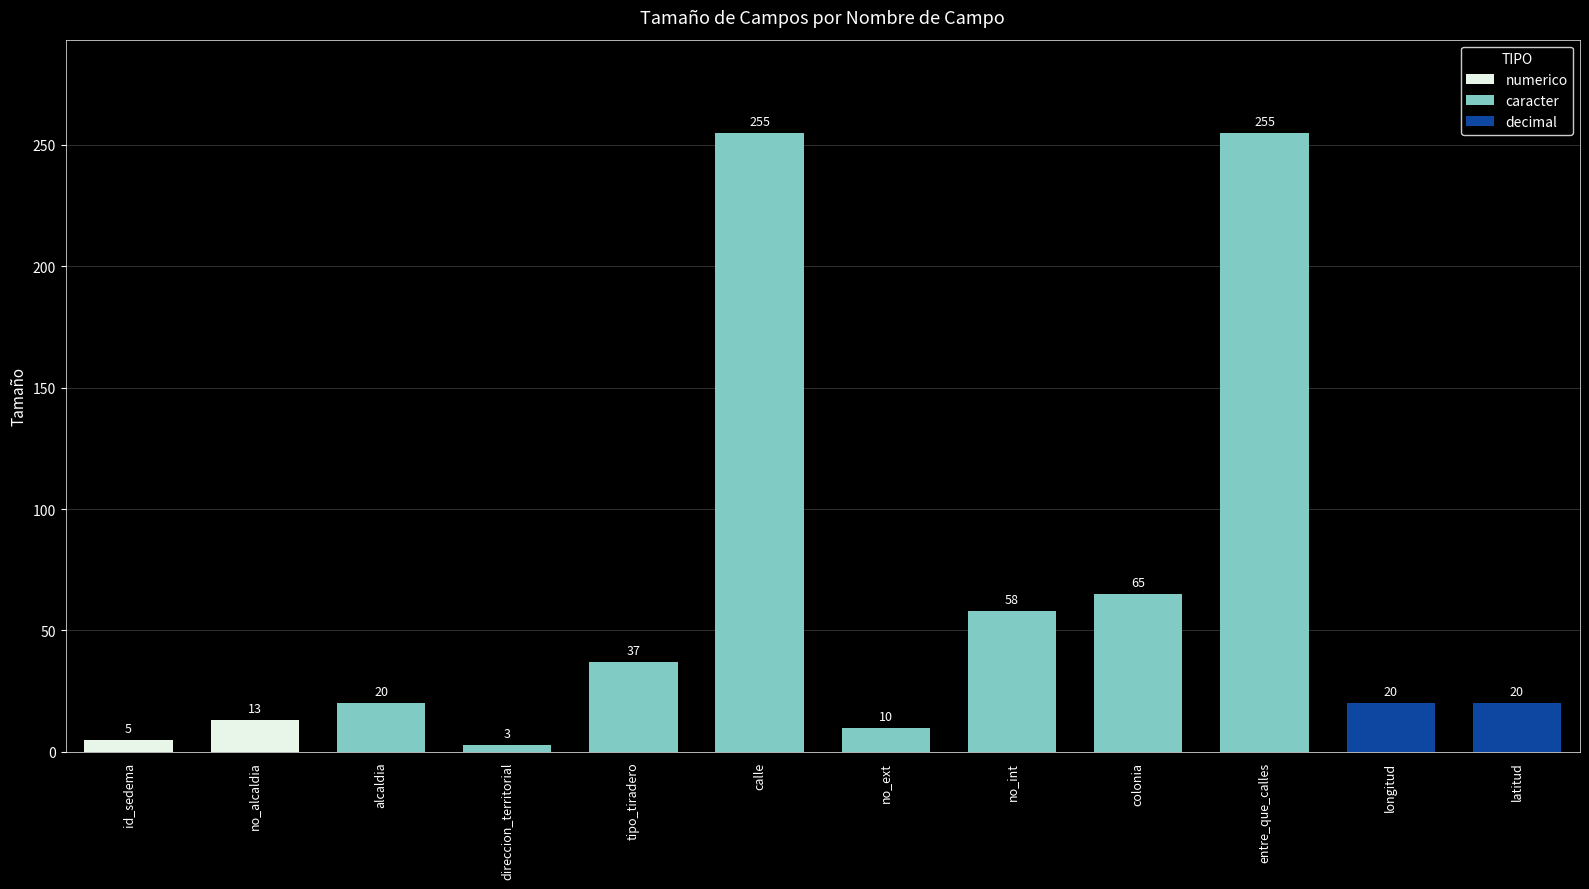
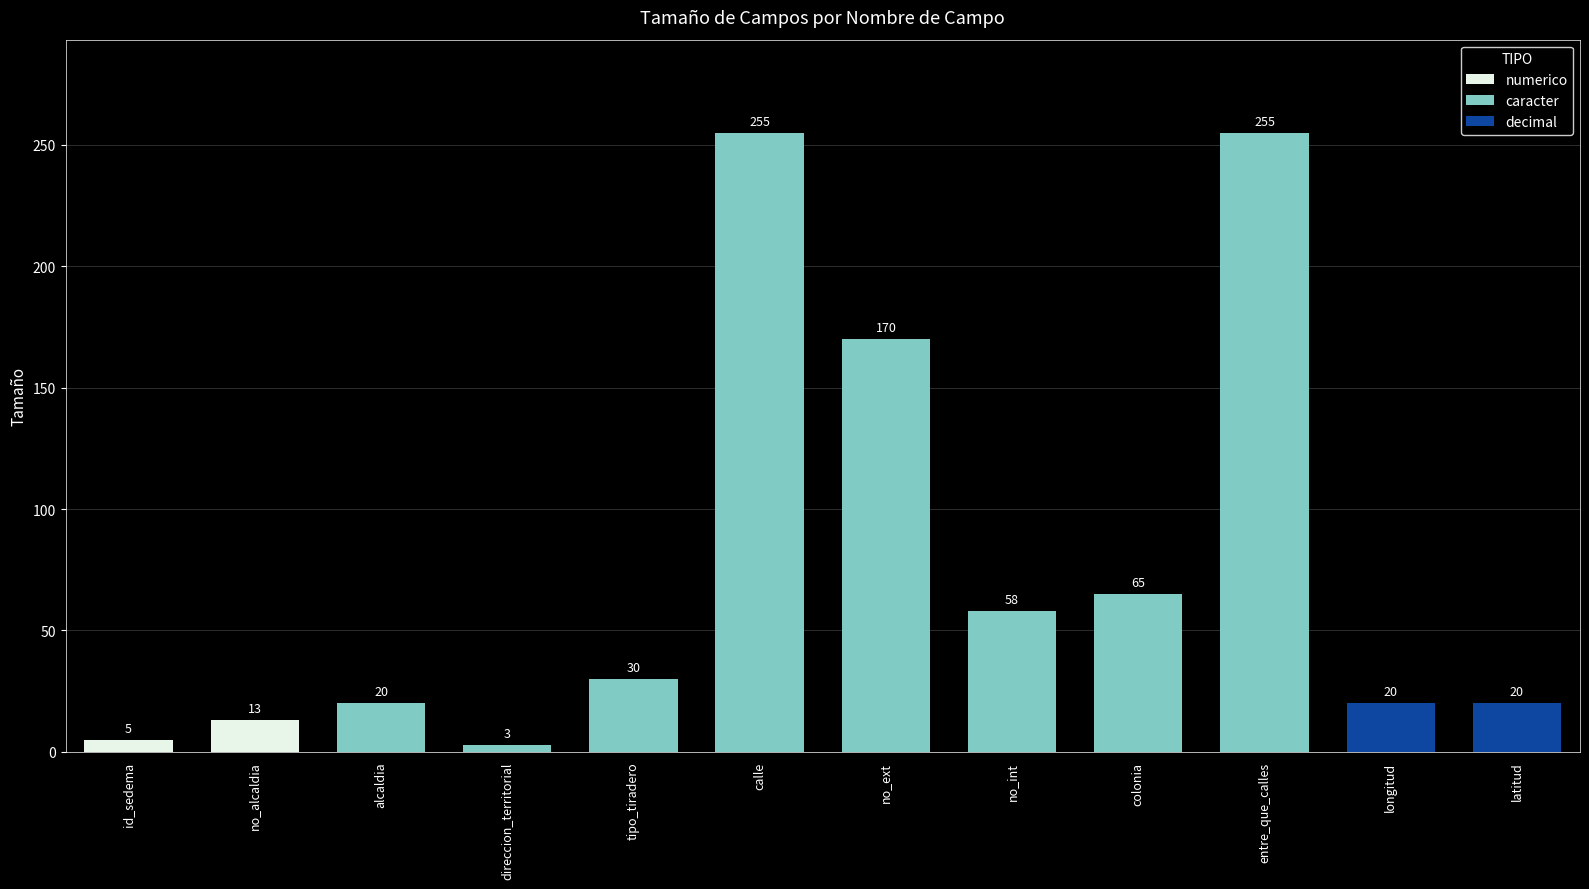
tipo_tiradero: 37 -> 30
no_ext: 10 -> 170
